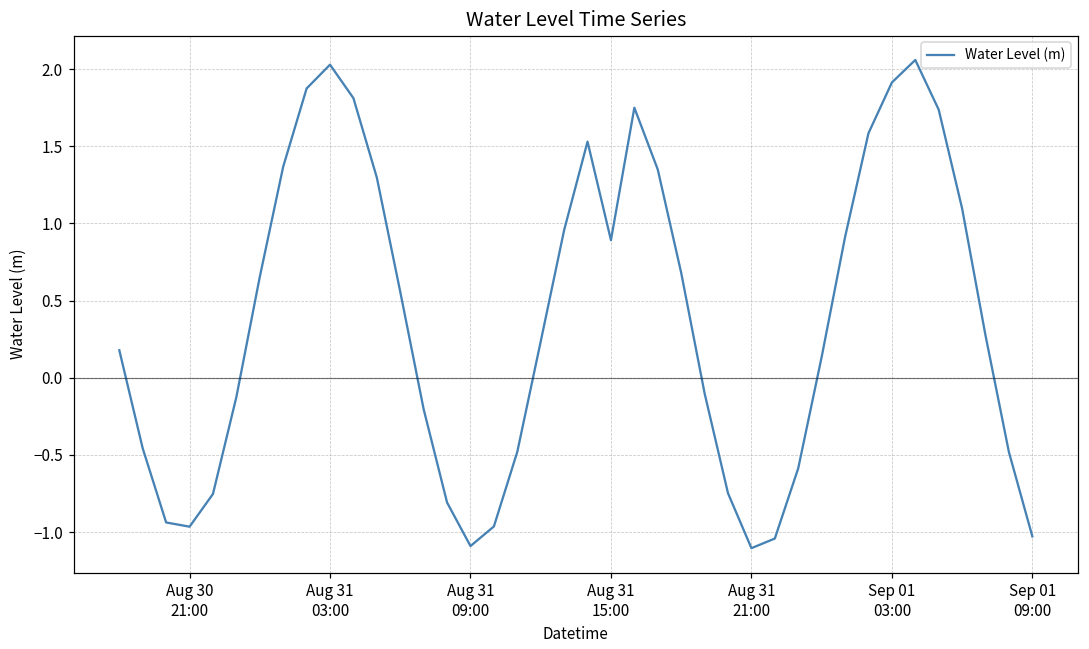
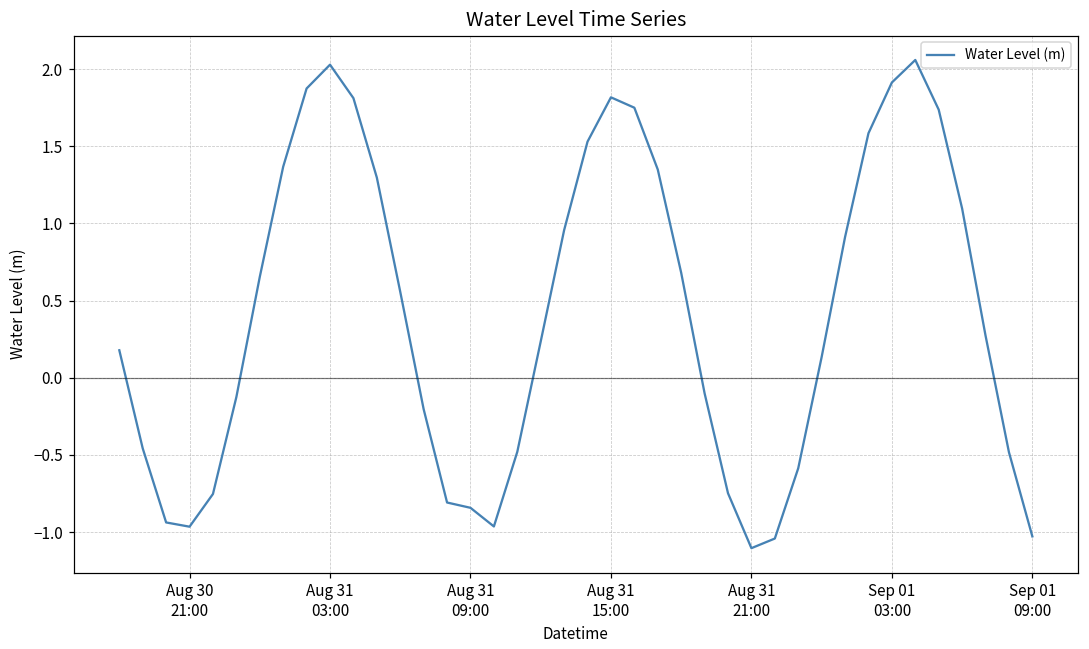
Aug 31 09:00: -1.09 -> -0.84
Aug 31 15:00: 0.89 -> 1.82
